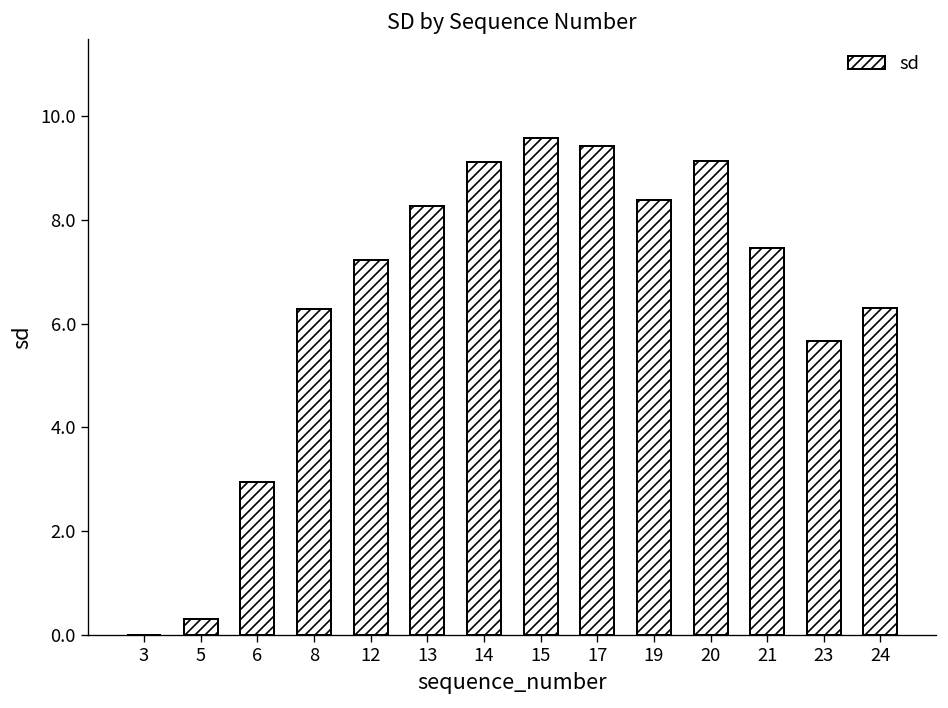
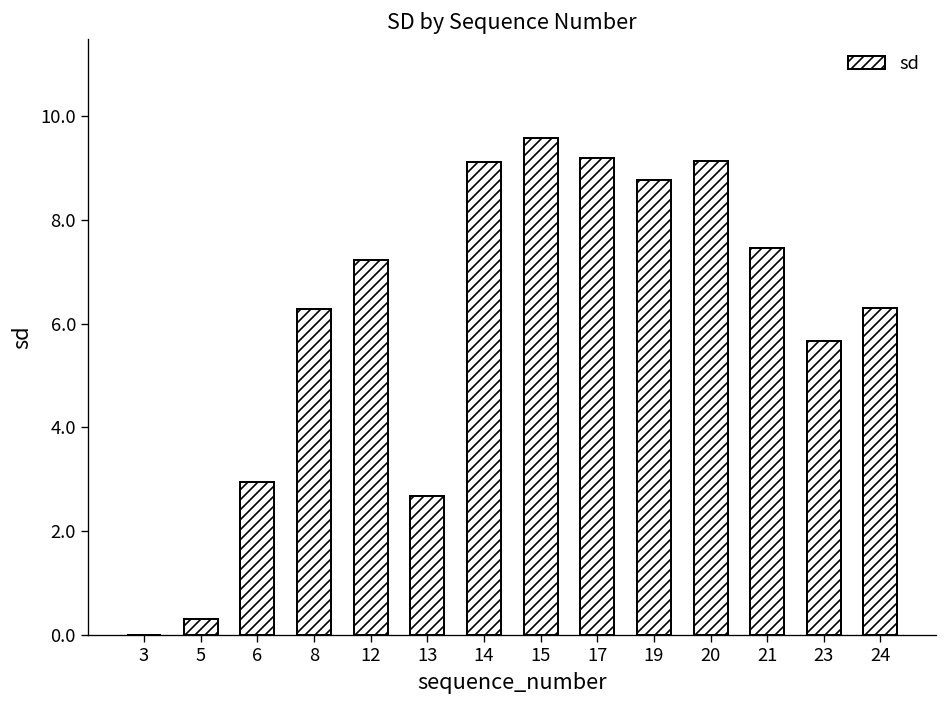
13: 8.3 -> 2.7
17: 9.4 -> 9.2
19: 8.4 -> 8.8
